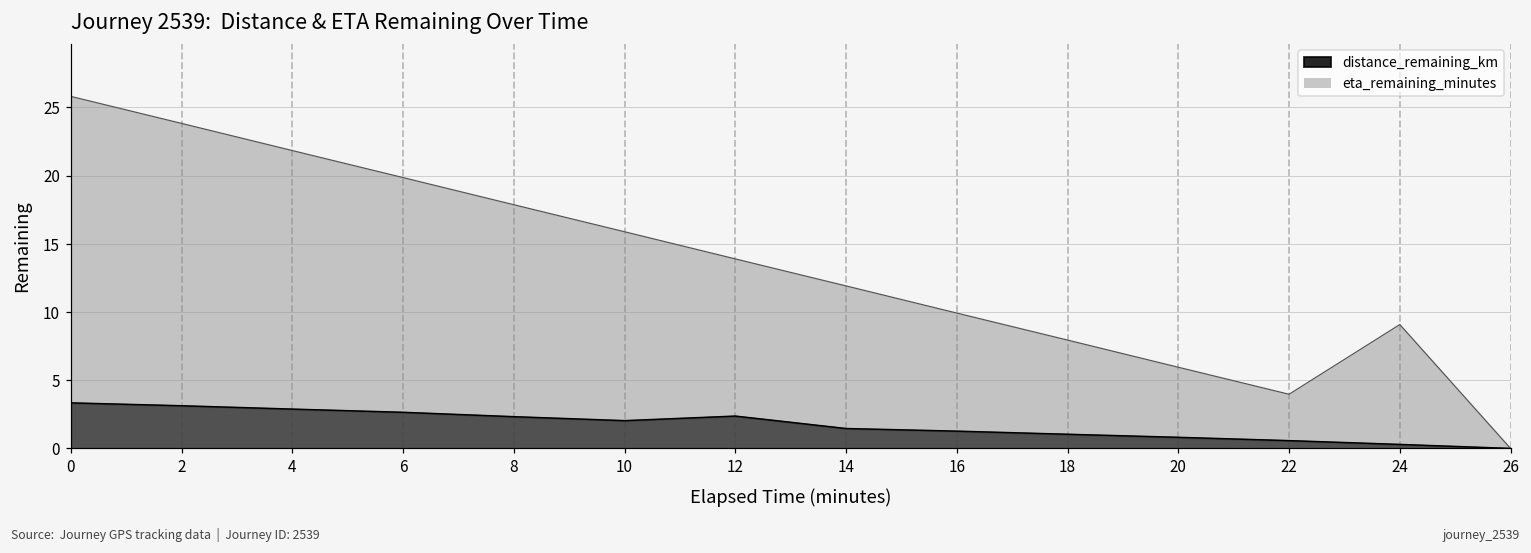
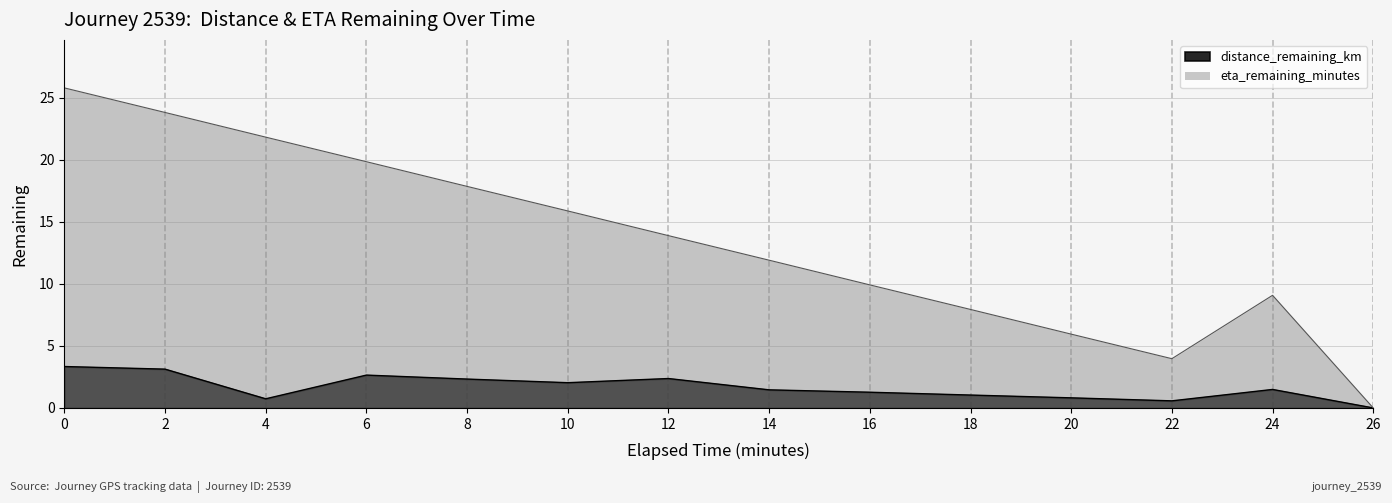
distance_remaining_km, 4: 2.9 -> 0.7
distance_remaining_km, 24: 0.3 -> 1.5
